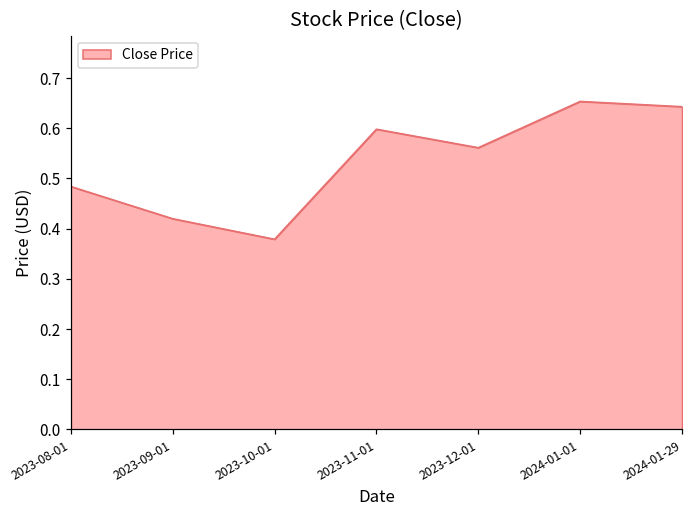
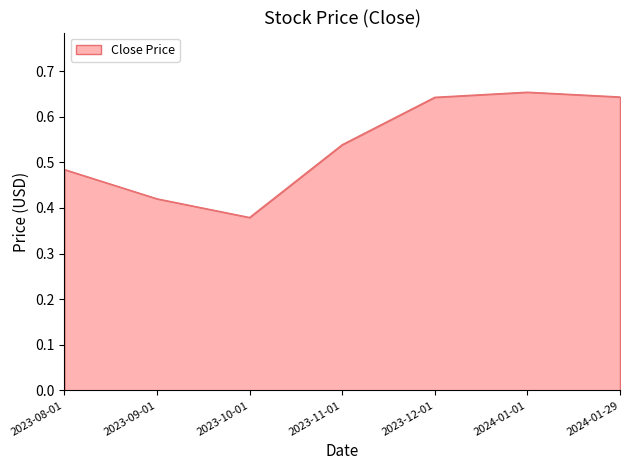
2023-11-01: 0.60 -> 0.54
2023-12-01: 0.56 -> 0.64
